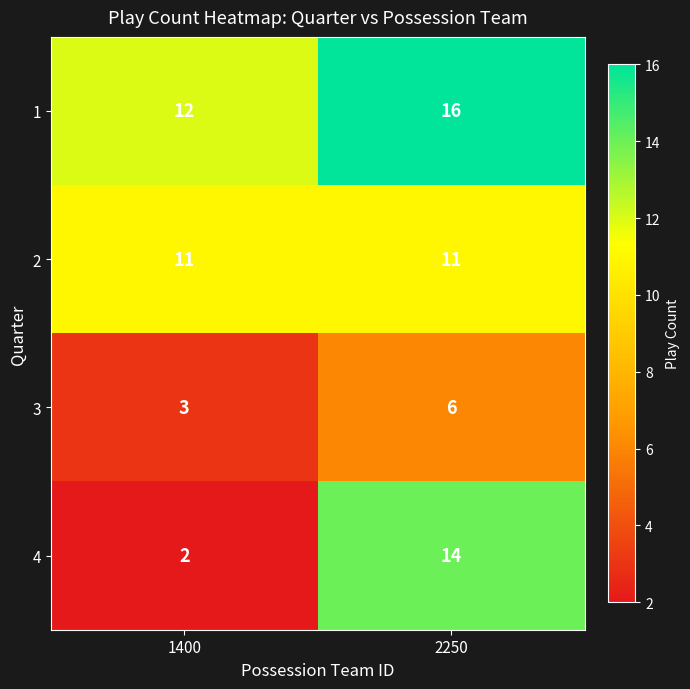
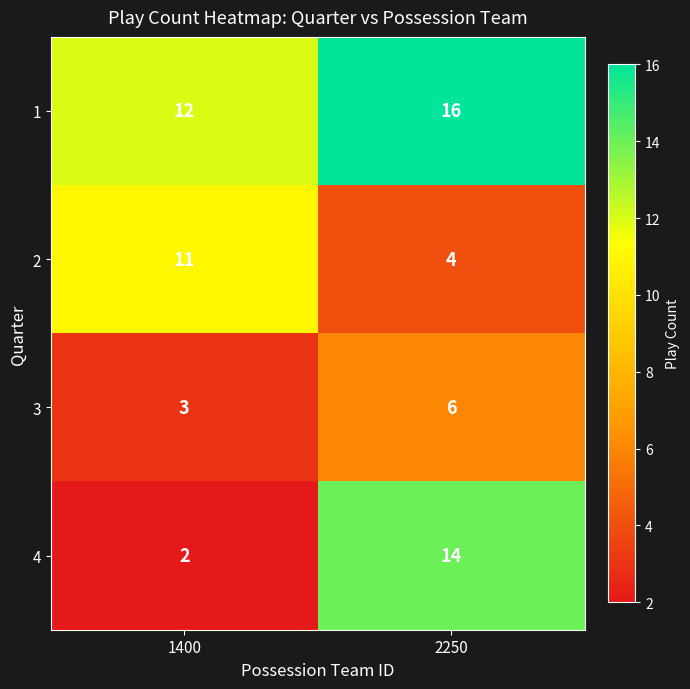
2, 2250: 11 -> 4
